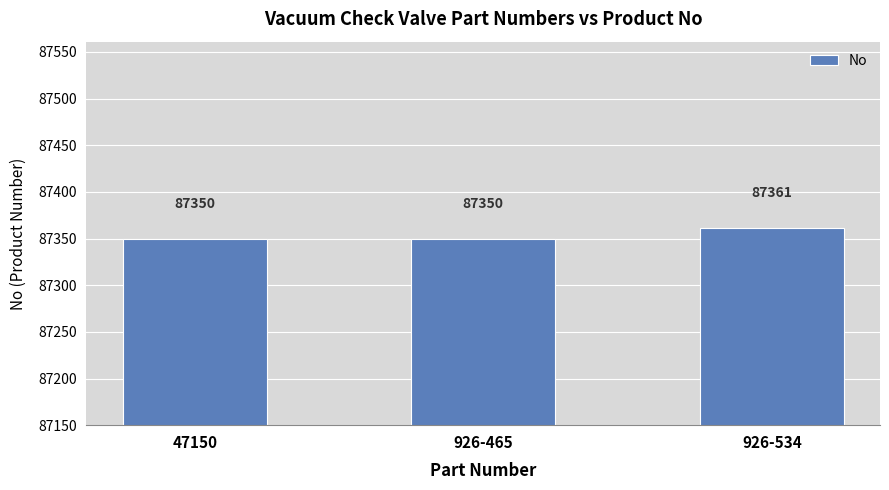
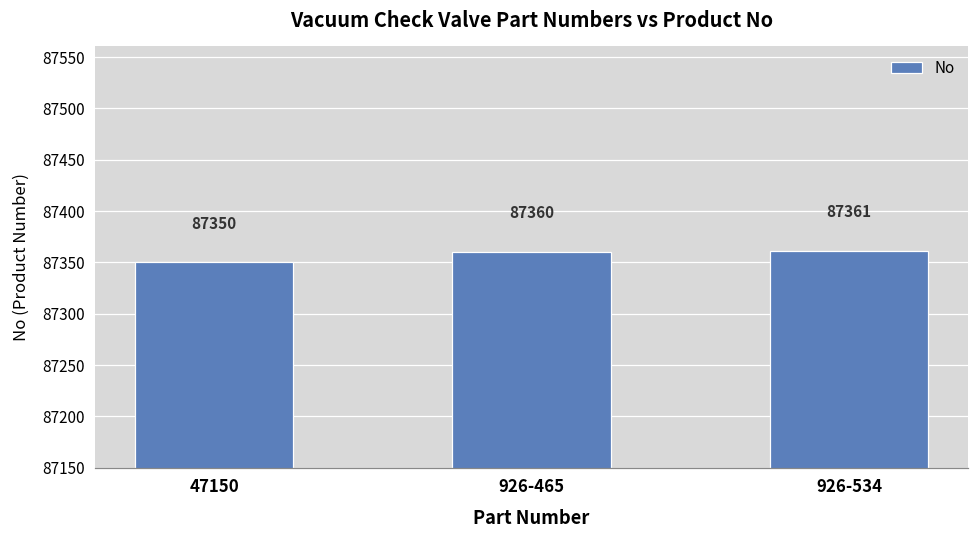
926-465: 87350 -> 87360
